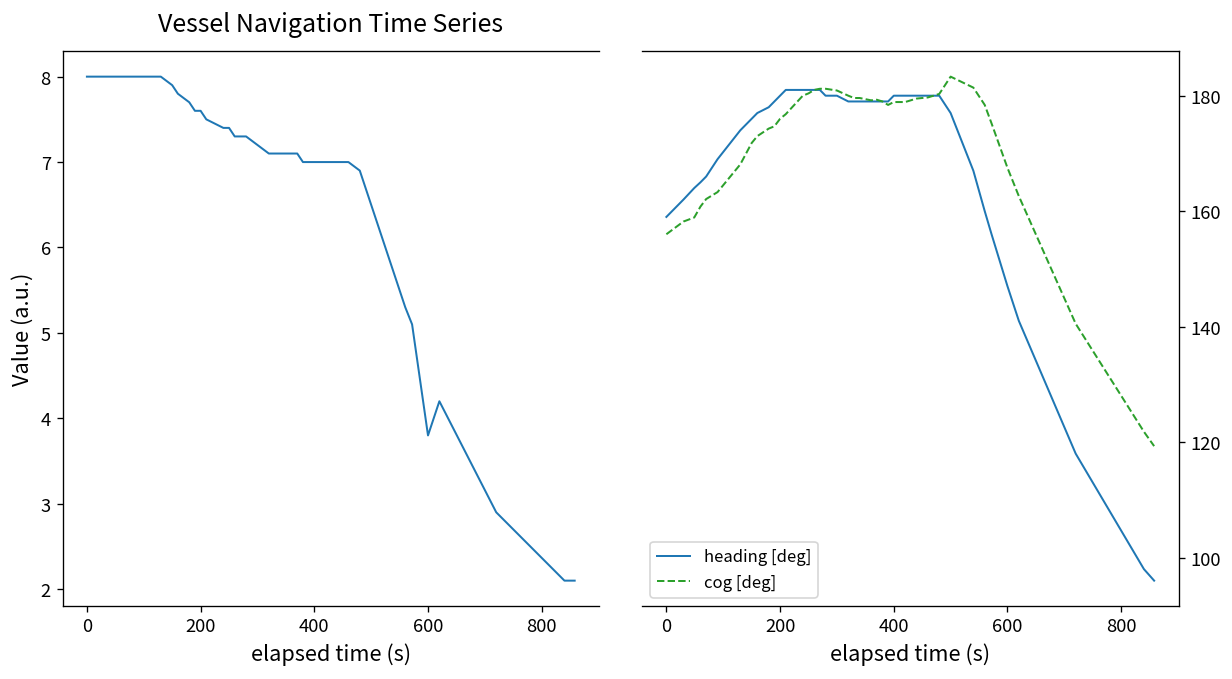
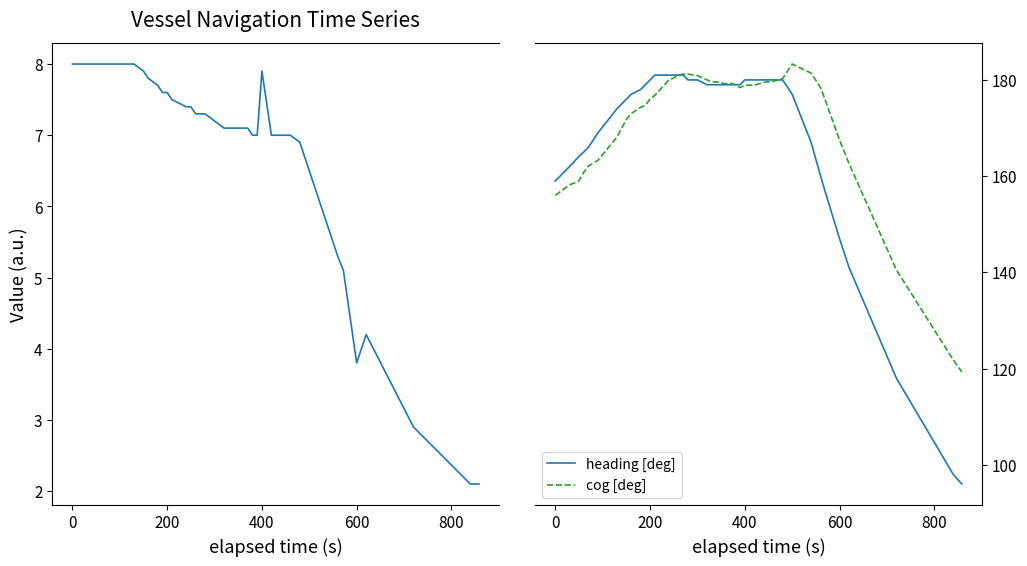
Vessel Navigation Time Series, 400: 7.0 -> 7.9
